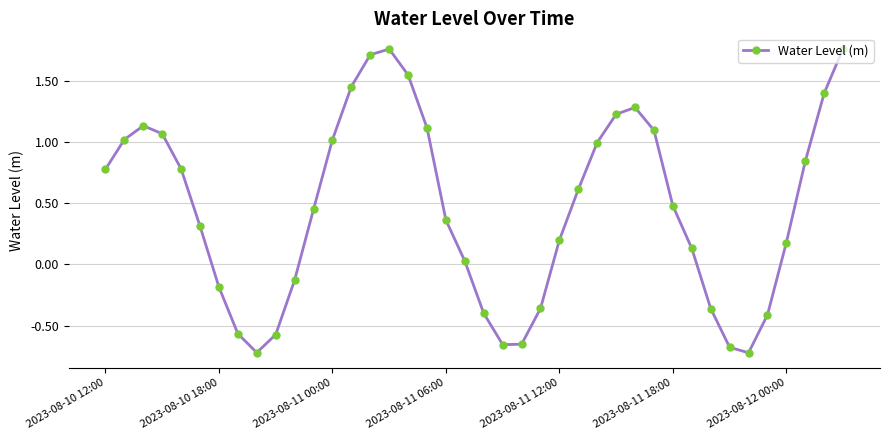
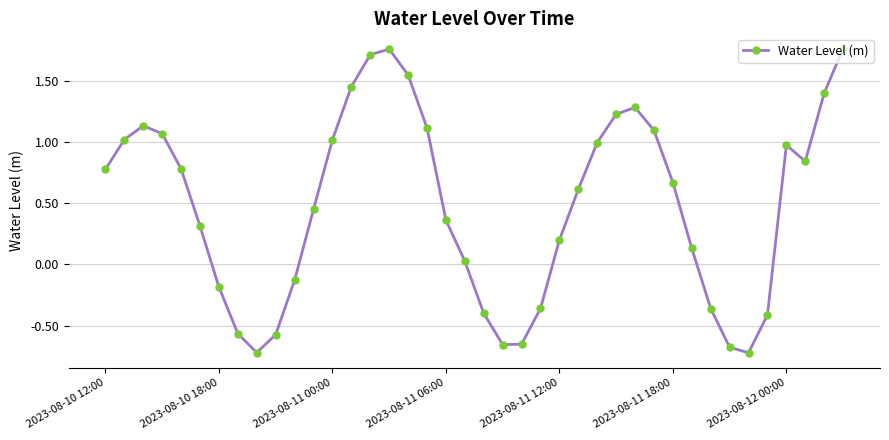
2023-08-11 18:00: 0.48 -> 0.67
2023-08-12 00:00: 0.18 -> 0.97
